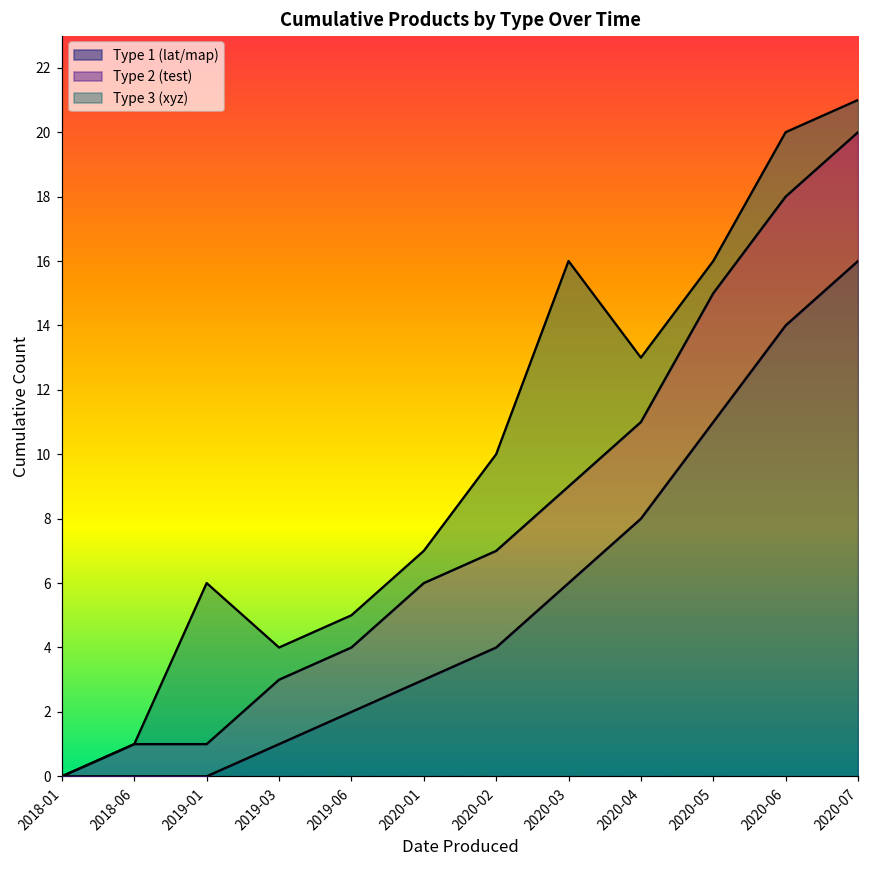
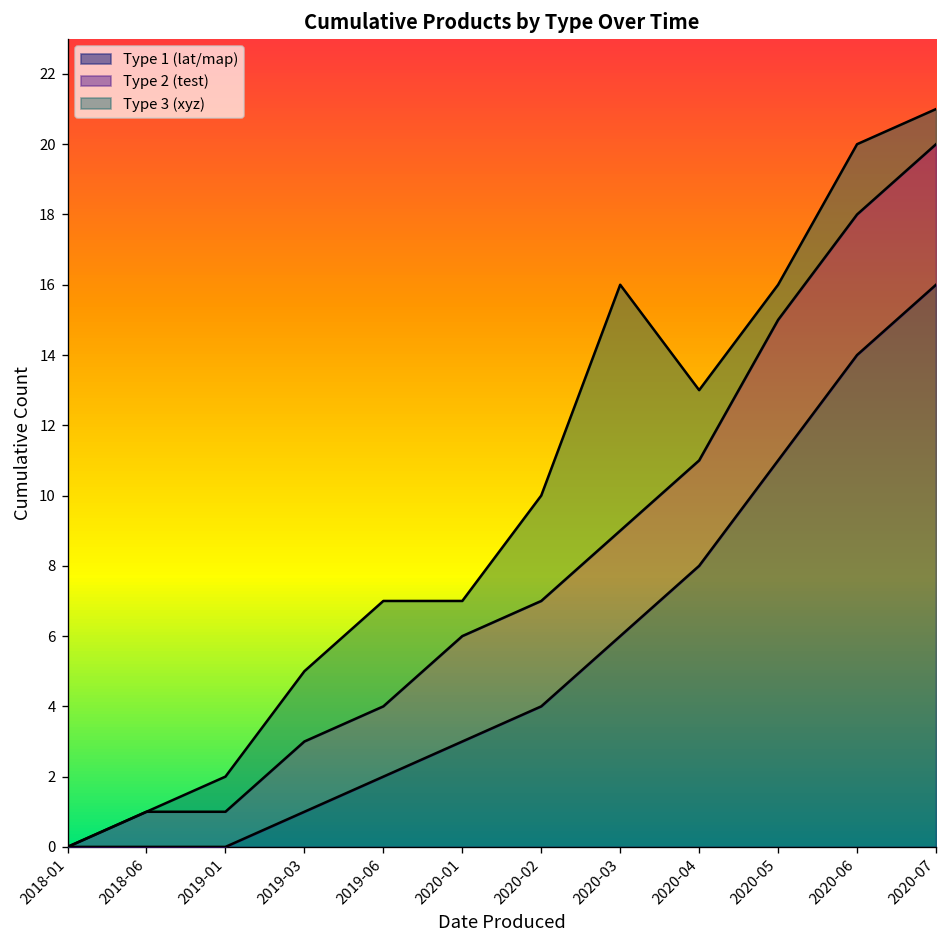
Type 3 (xyz), 2019-01: 5 -> 1
Type 3 (xyz), 2019-03: 1 -> 2
Type 3 (xyz), 2019-06: 1 -> 3
